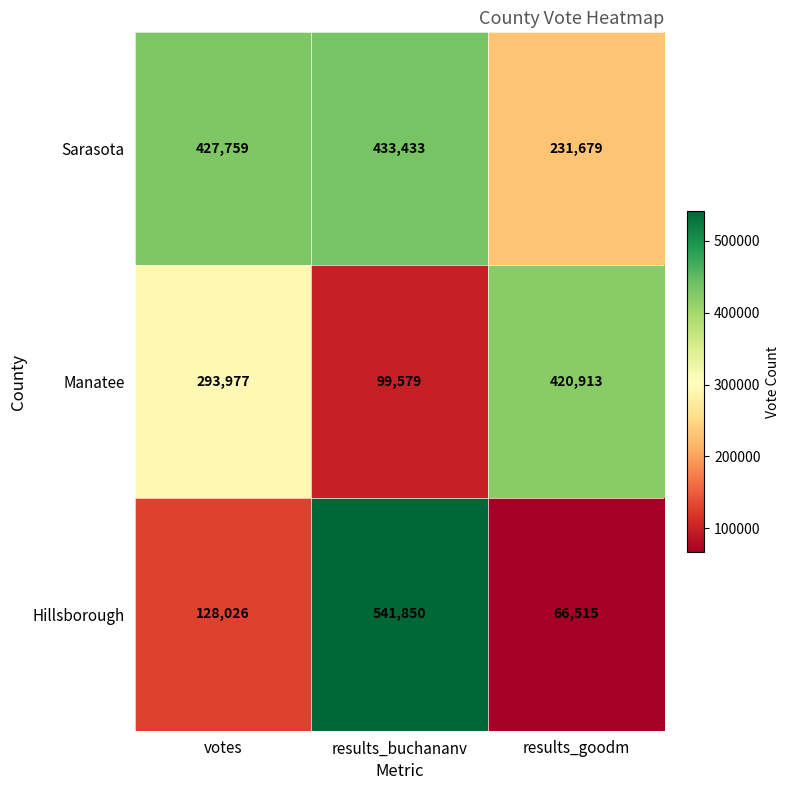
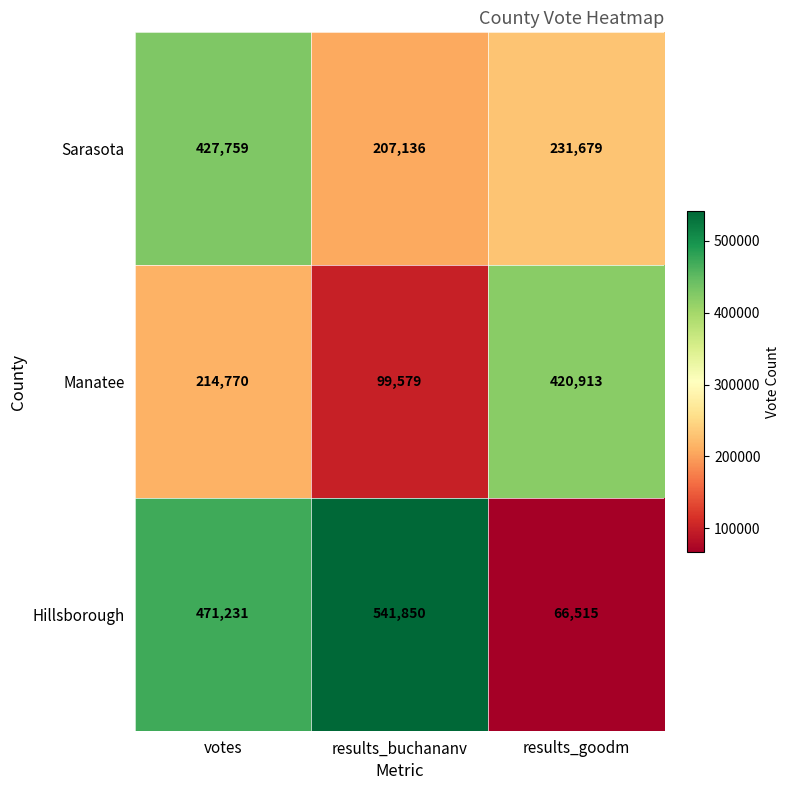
Sarasota, results_buchananv: 433,433 -> 207,136
Manatee, votes: 293,977 -> 214,770
Hillsborough, votes: 128,026 -> 471,231
